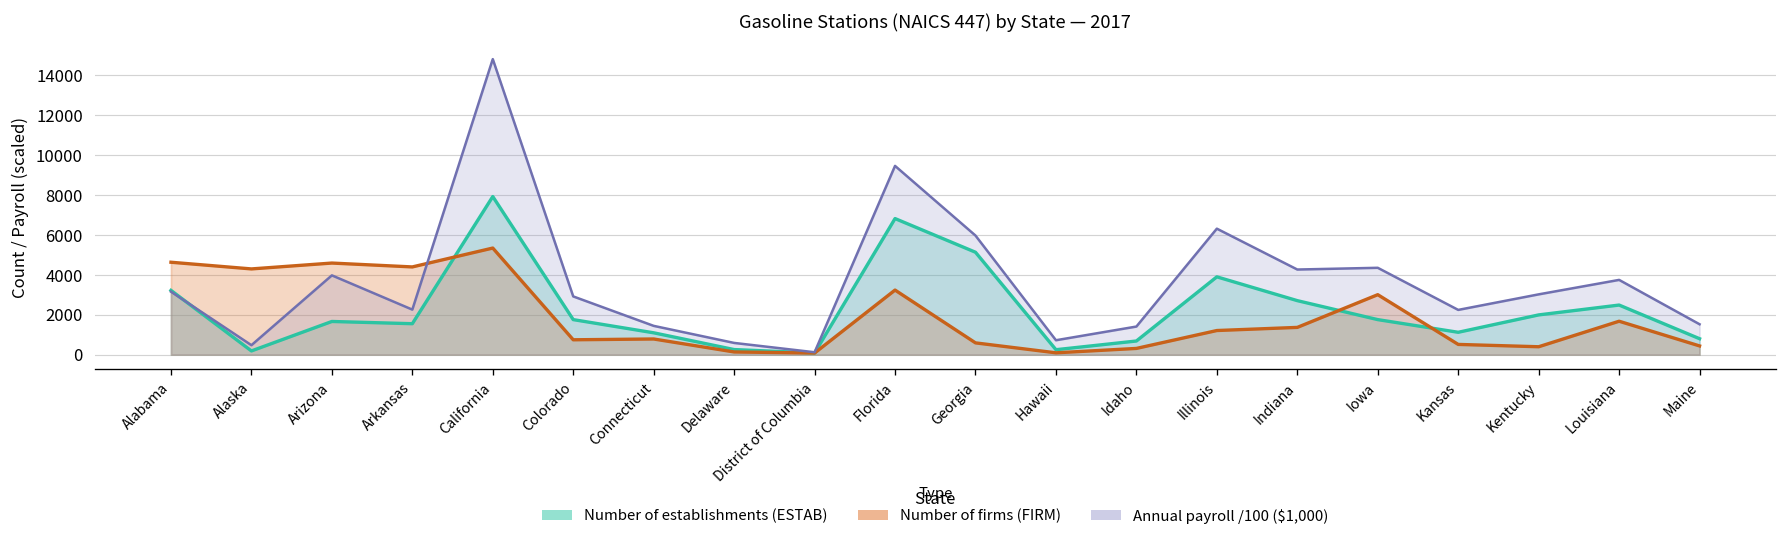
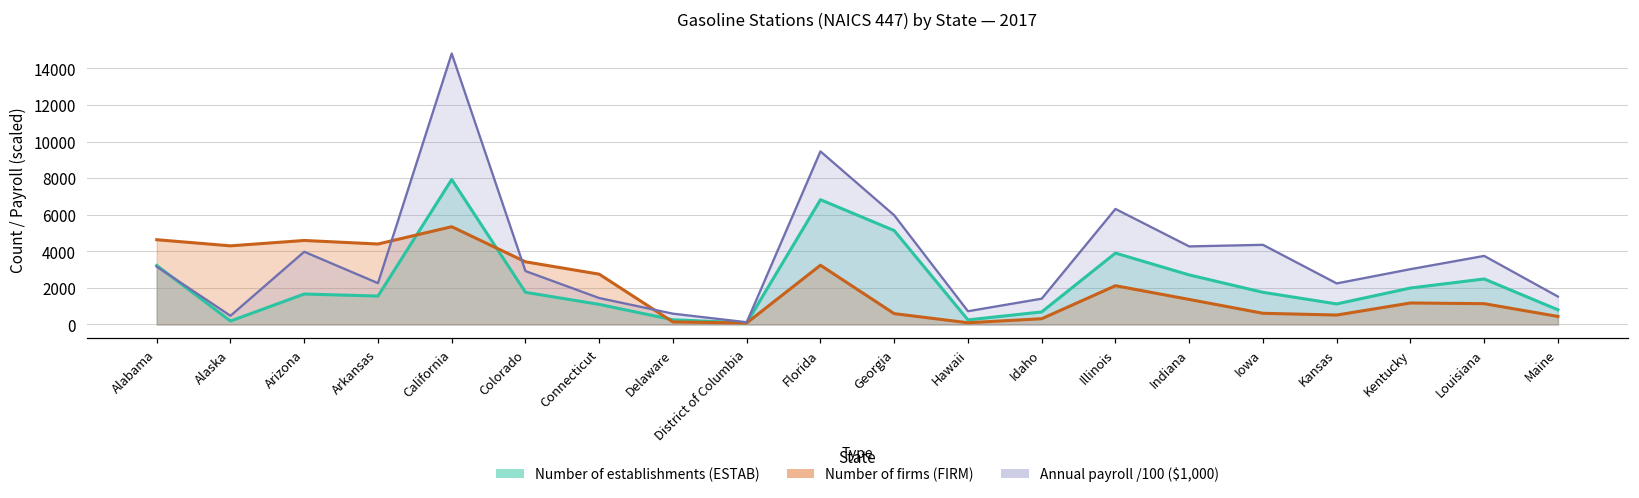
Number of firms (FIRM), Colorado: 700 -> 3400
Number of firms (FIRM), Connecticut: 800 -> 2700
Number of firms (FIRM), Illinois: 1200 -> 2100
Number of firms (FIRM), Iowa: 3000 -> 600
Number of firms (FIRM), Kentucky: 400 -> 1200
Number of firms (FIRM), Louisiana: 1700 -> 1100
